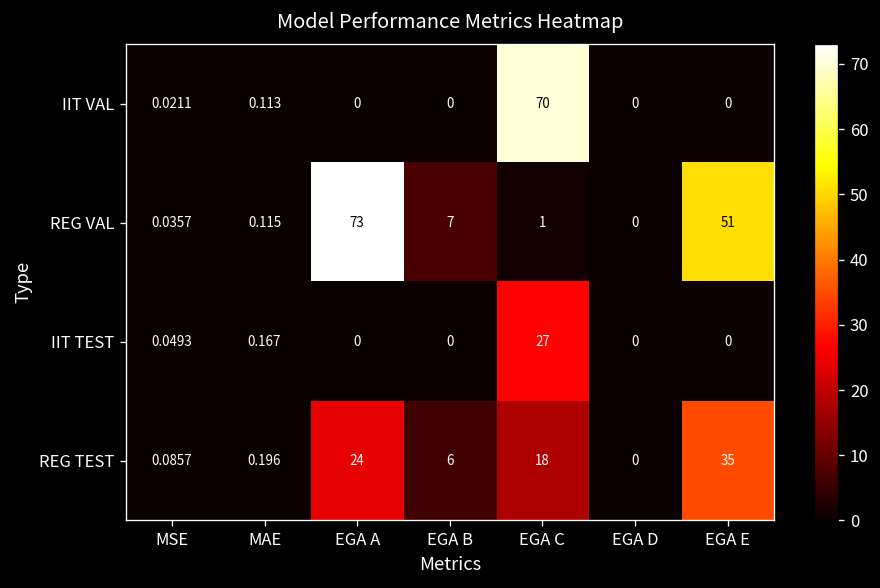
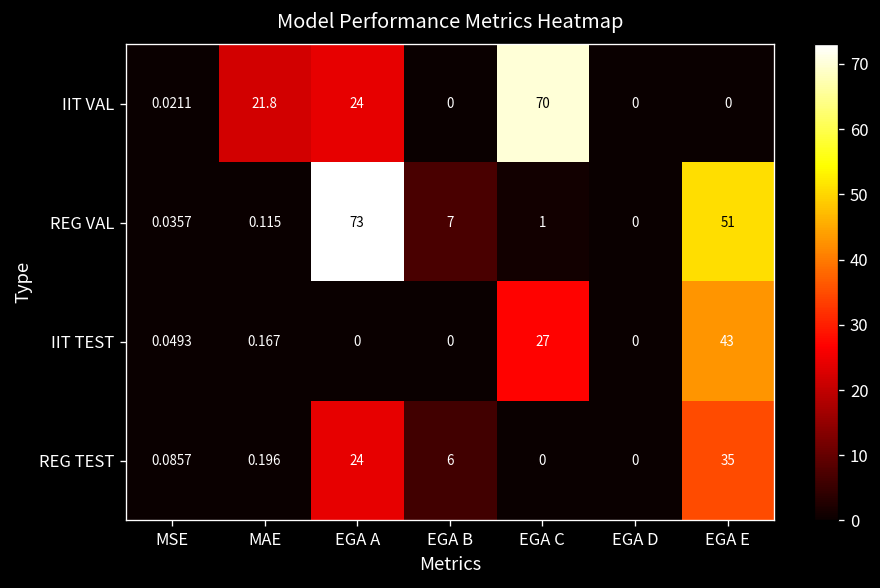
IIT VAL, MAE: 0.113 -> 21.8
IIT VAL, EGA A: 0 -> 24
IIT TEST, EGA E: 0 -> 43
REG TEST, EGA C: 18 -> 0
